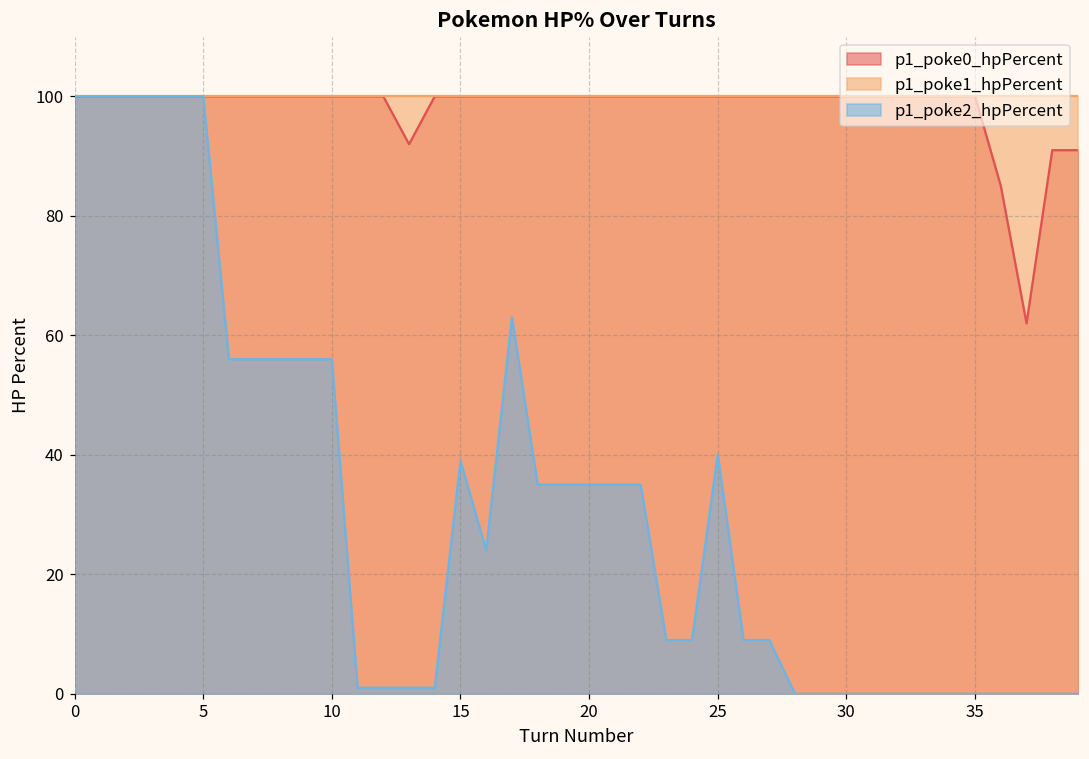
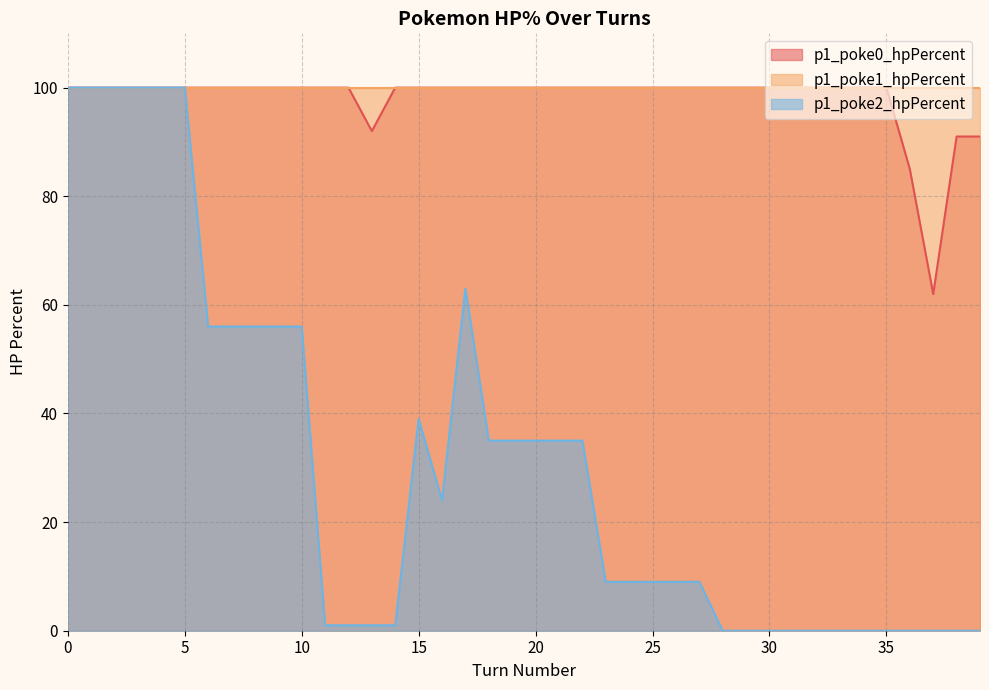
p1_poke2_hpPercent, 25: 40 -> 9
